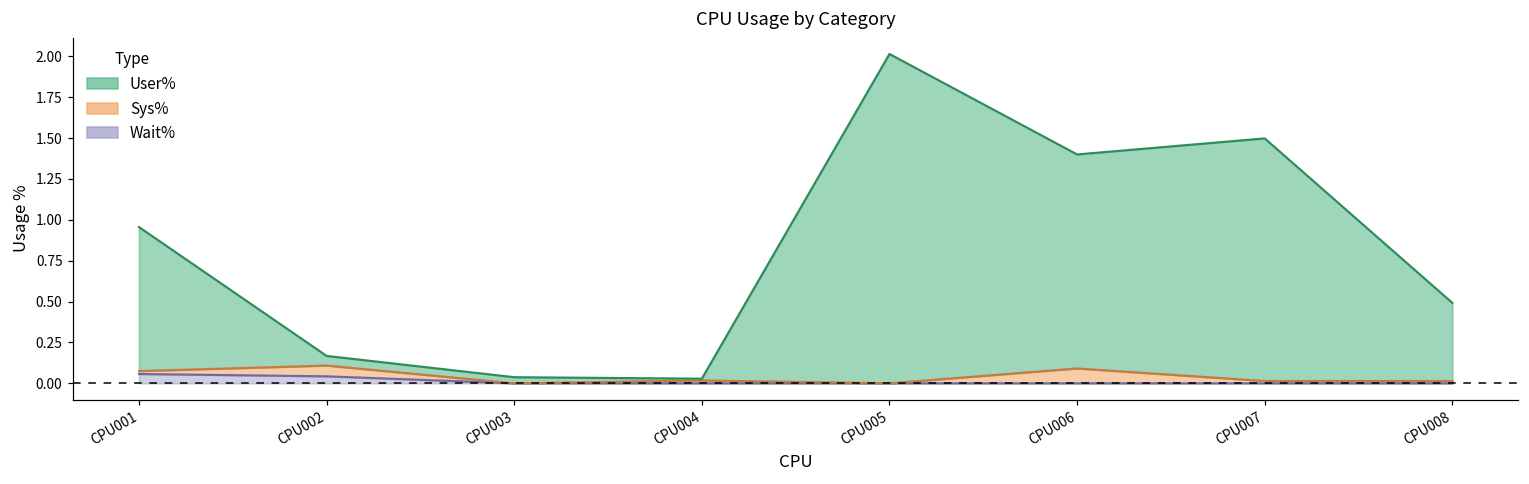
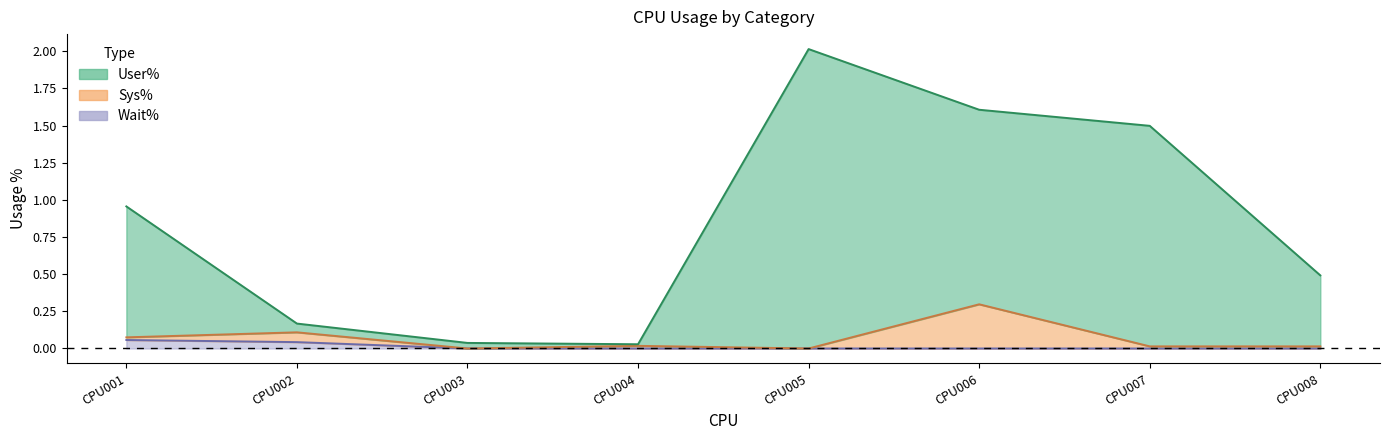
Sys%, CPU006: 0.09 -> 0.30
